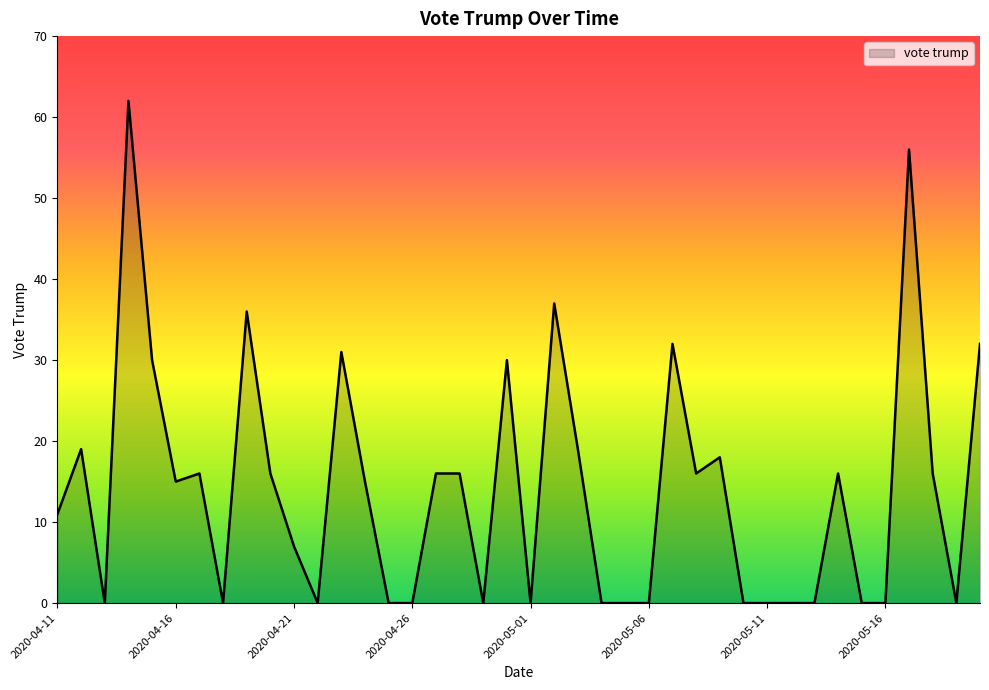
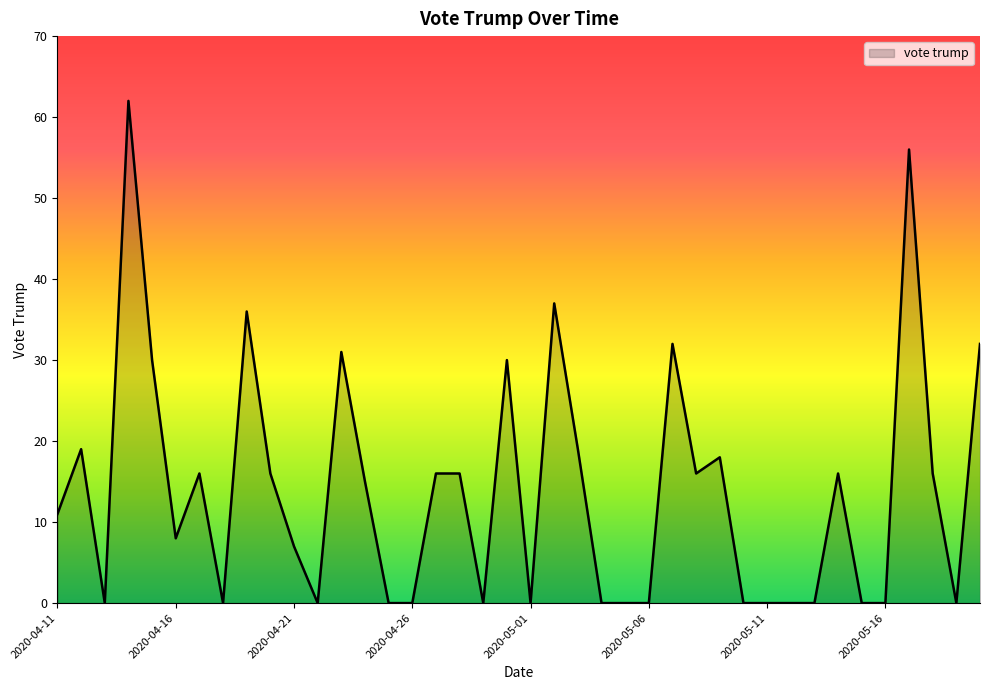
2020-04-16: 15 -> 8
